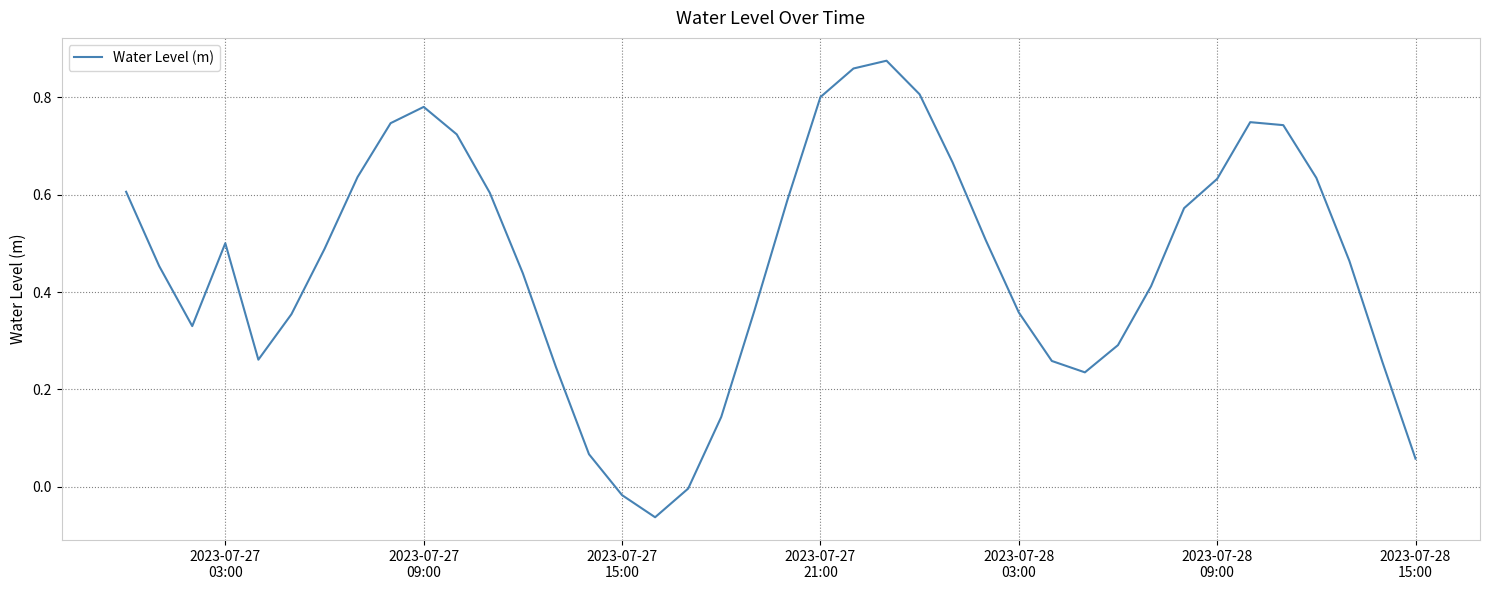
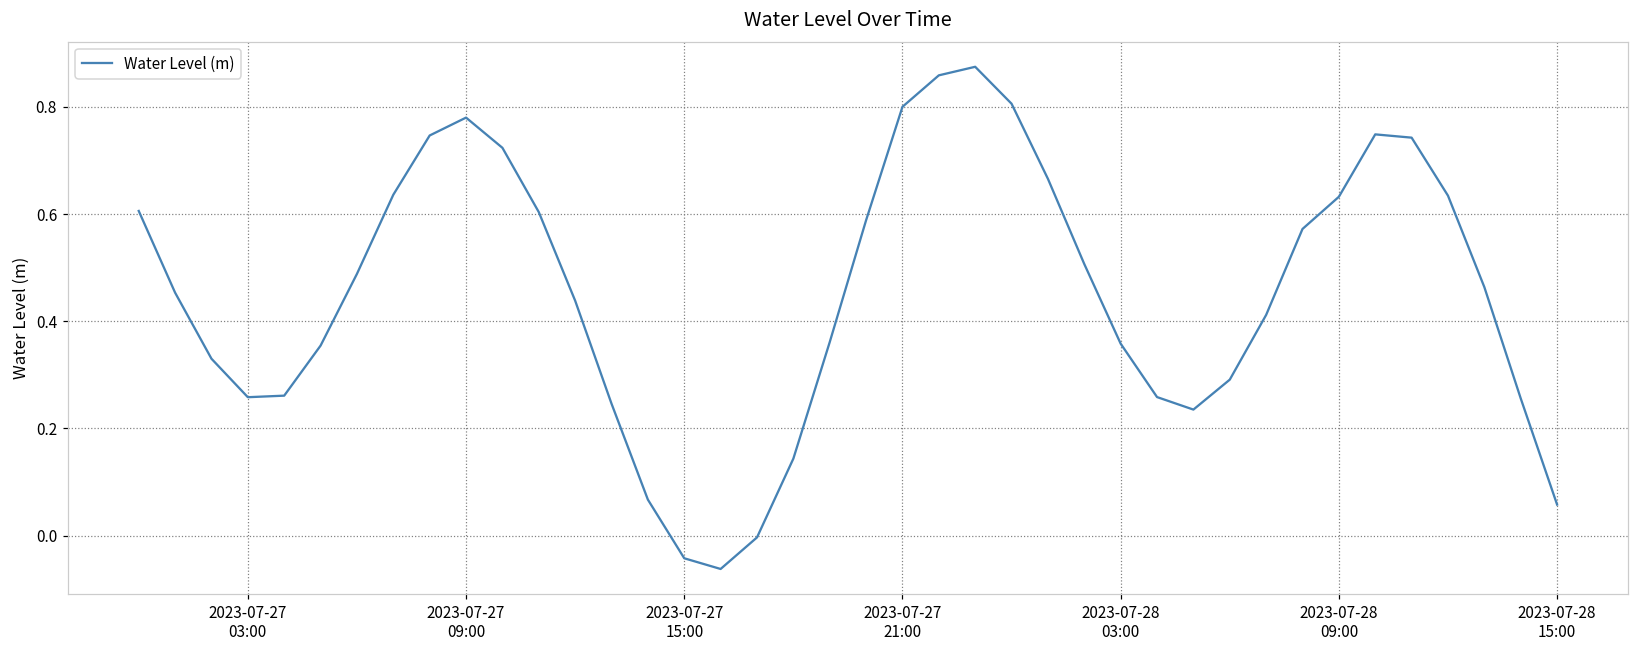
2023-07-27 03:00: 0.50 -> 0.26
2023-07-27 15:00: -0.02 -> -0.04
